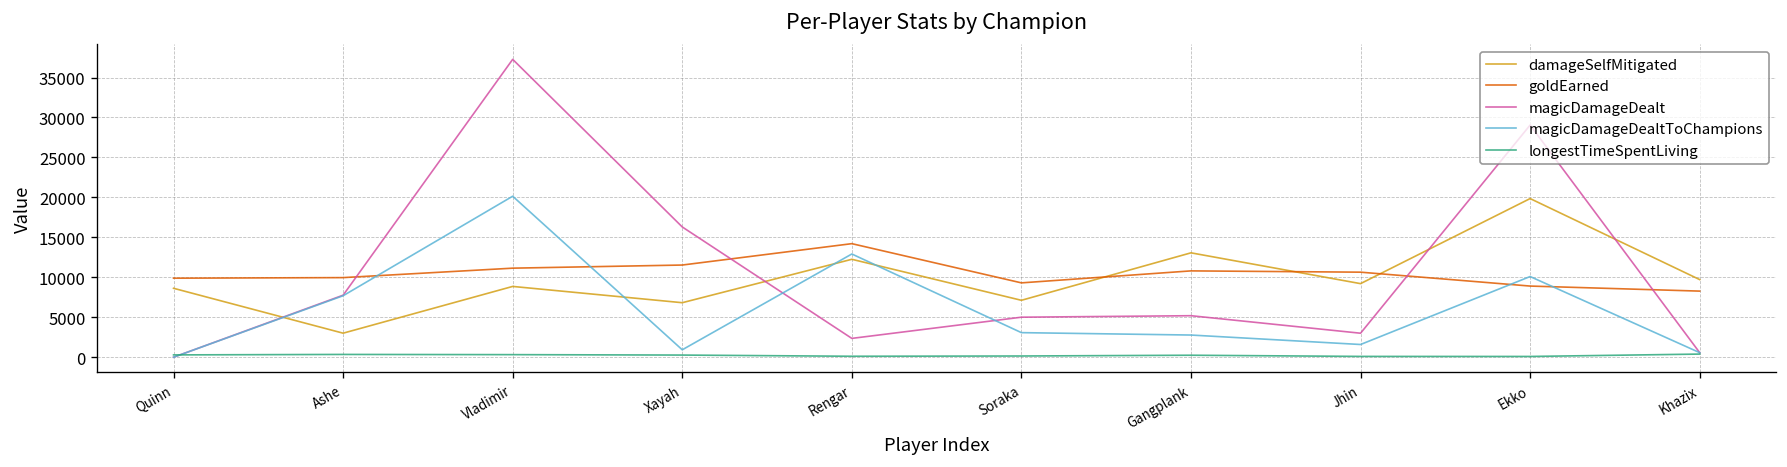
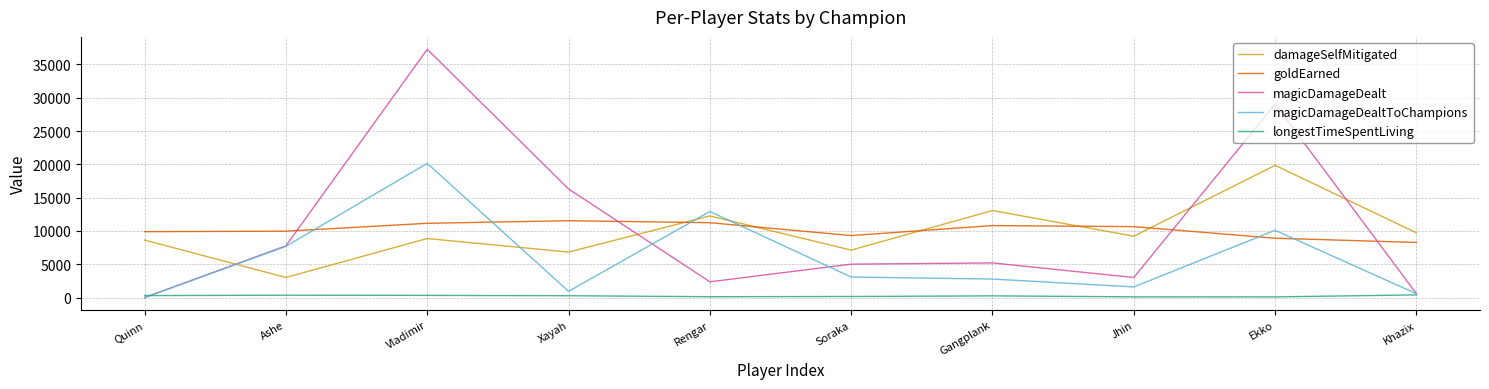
goldEarned, Rengar: 14000 -> 11000
